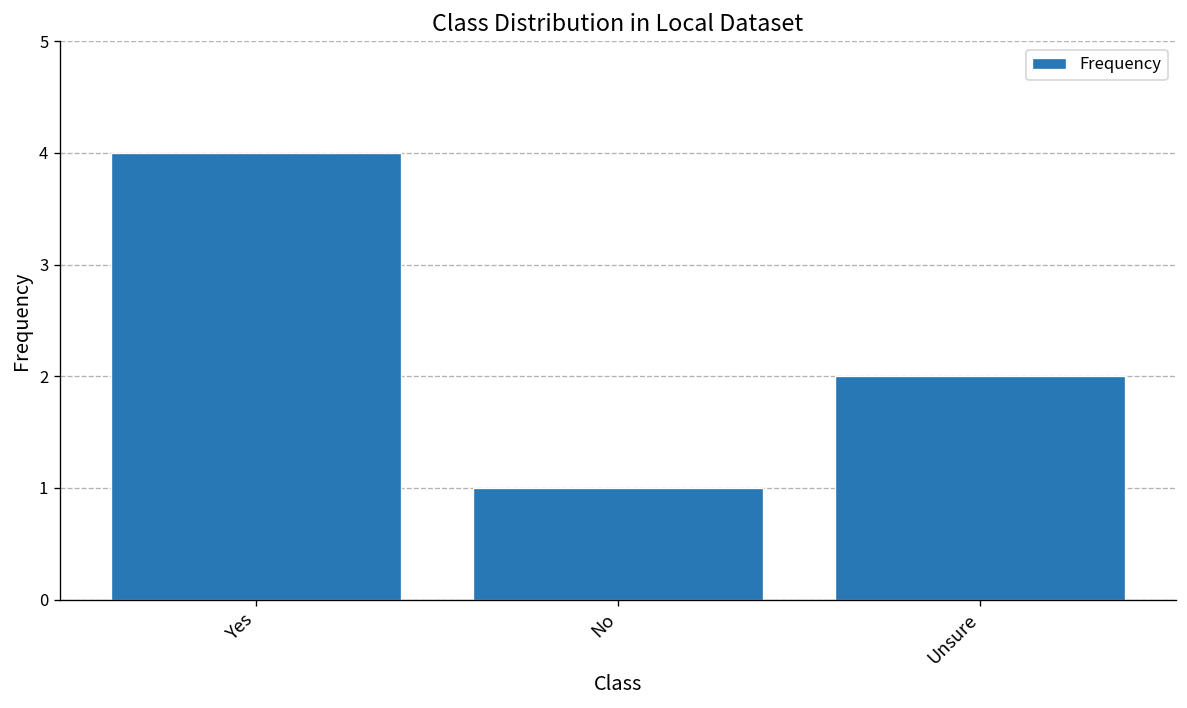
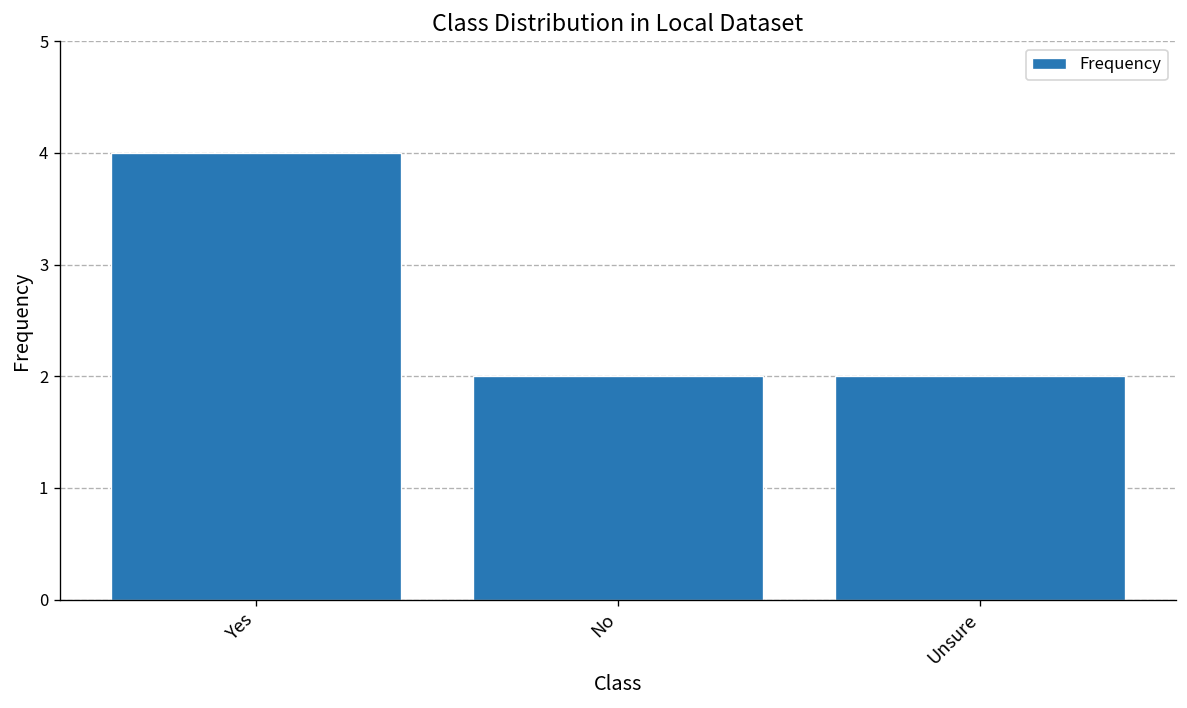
No: 1 -> 2
